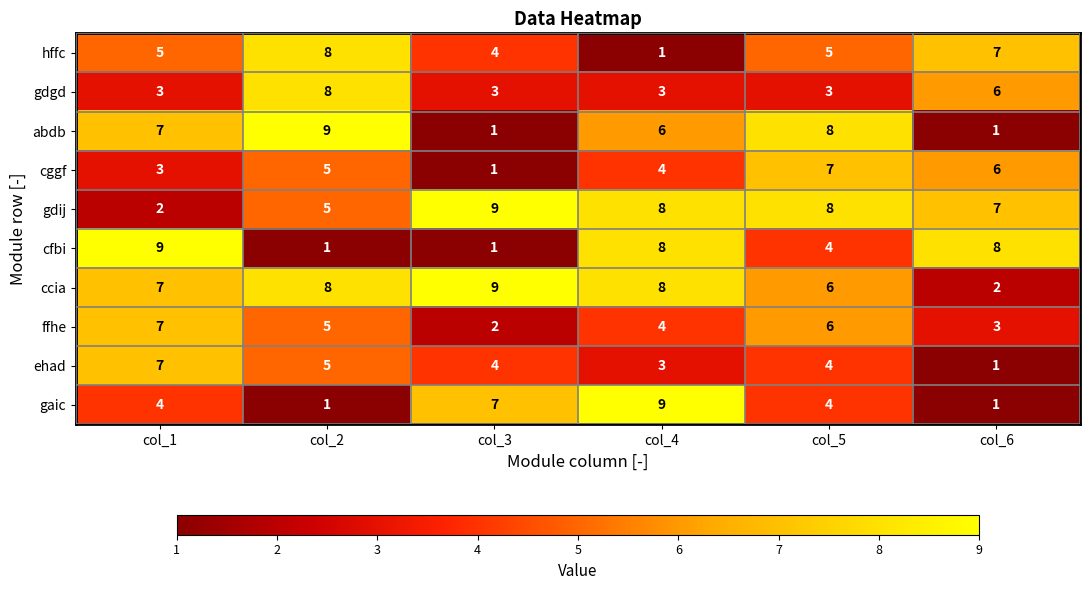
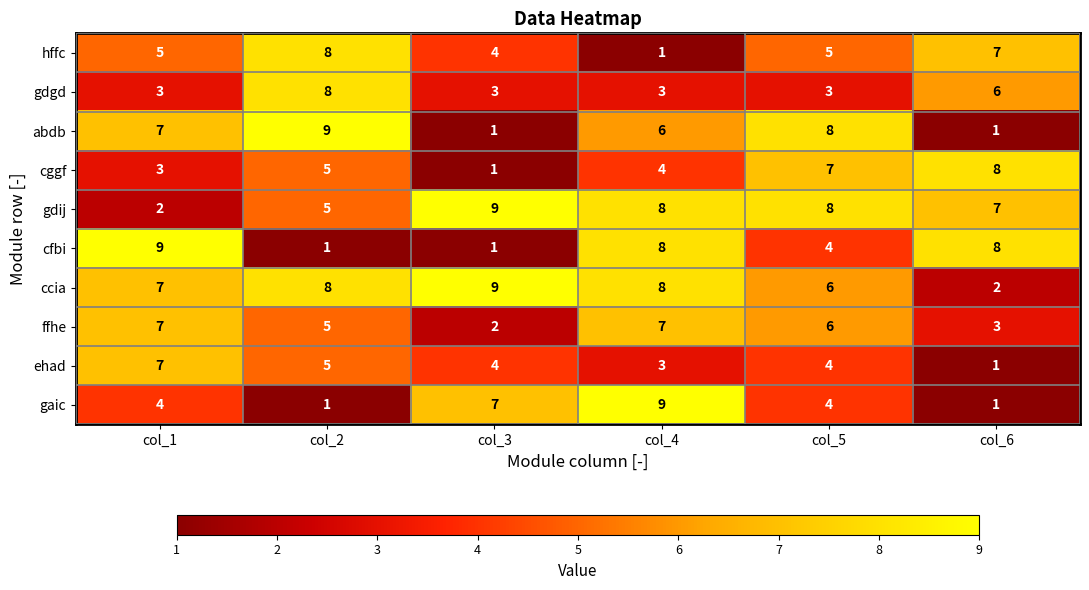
cggf, col_6: 6 -> 8
ffhe, col_4: 4 -> 7
